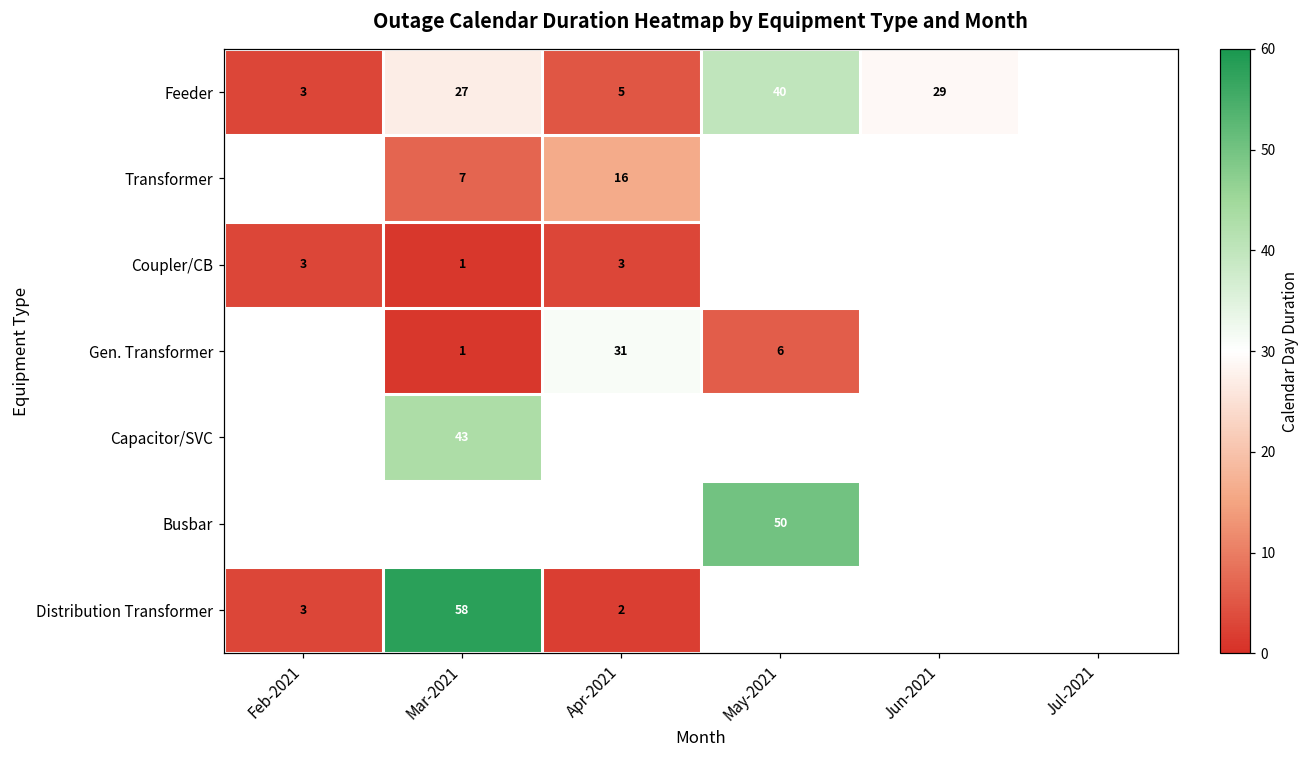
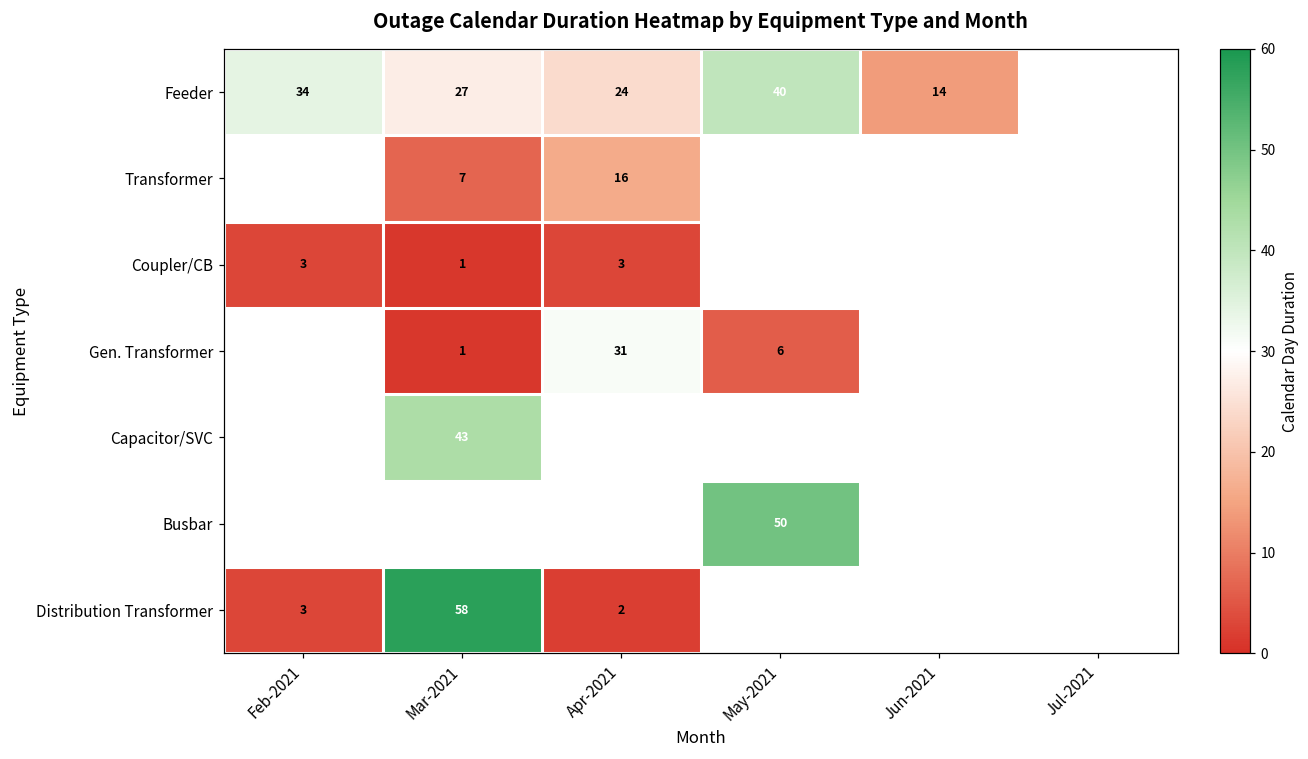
Feeder, Feb-2021: 3 -> 34
Feeder, Apr-2021: 5 -> 24
Feeder, Jun-2021: 29 -> 14
